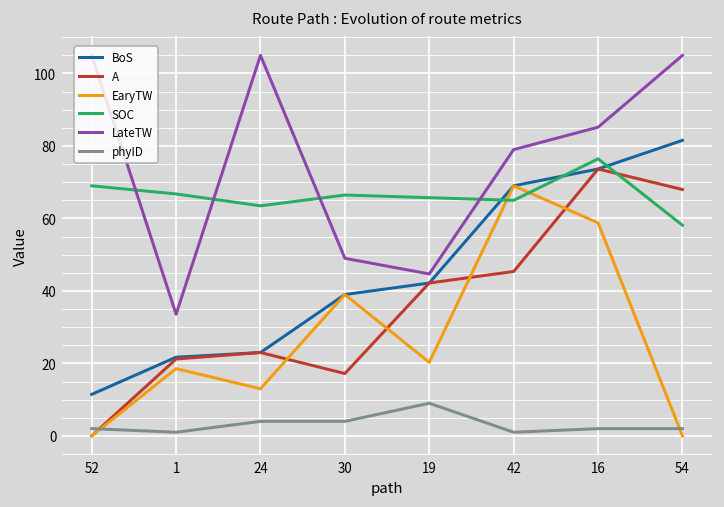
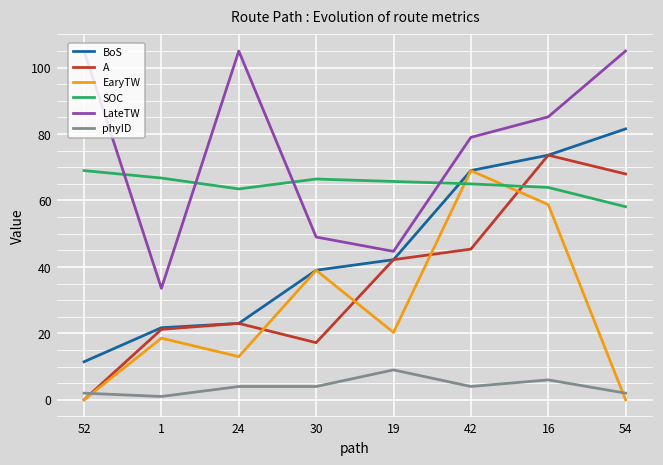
phyID, 42: 1 -> 4
SOC, 16: 76 -> 64
phyID, 16: 2 -> 6
